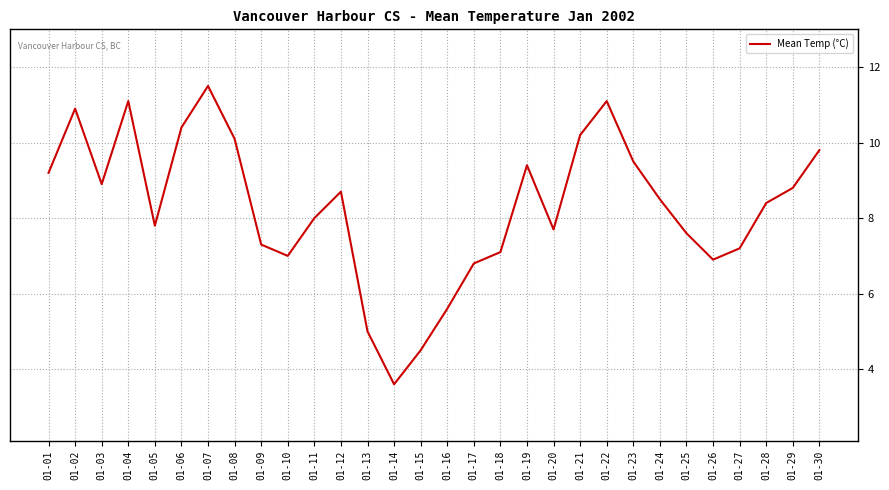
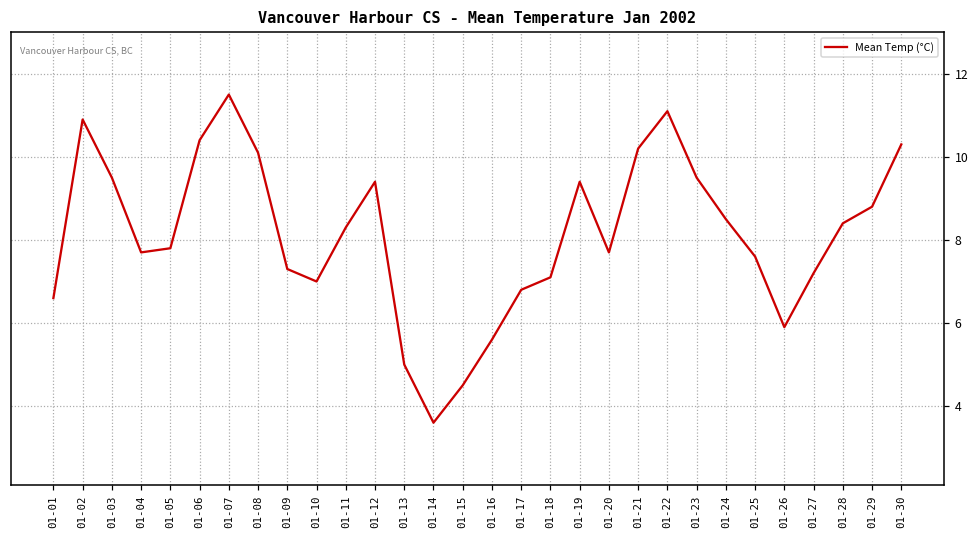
01-01: 9.2 -> 6.6
01-03: 8.9 -> 9.5
01-04: 11.1 -> 7.7
01-11: 8.0 -> 8.3
01-12: 8.7 -> 9.4
01-26: 6.9 -> 5.9
01-30: 9.8 -> 10.3
